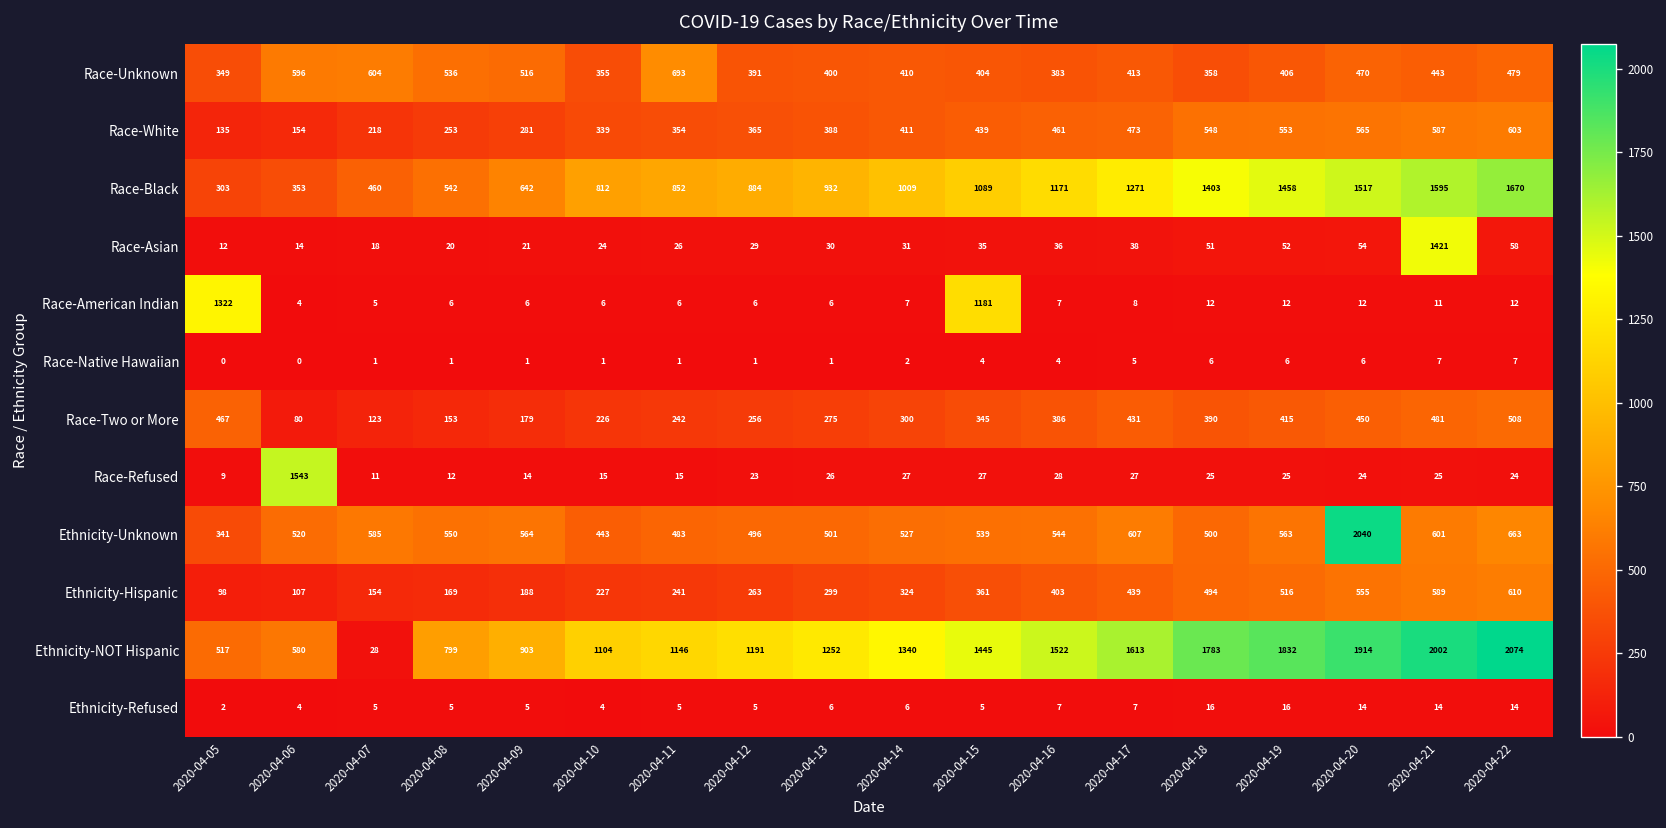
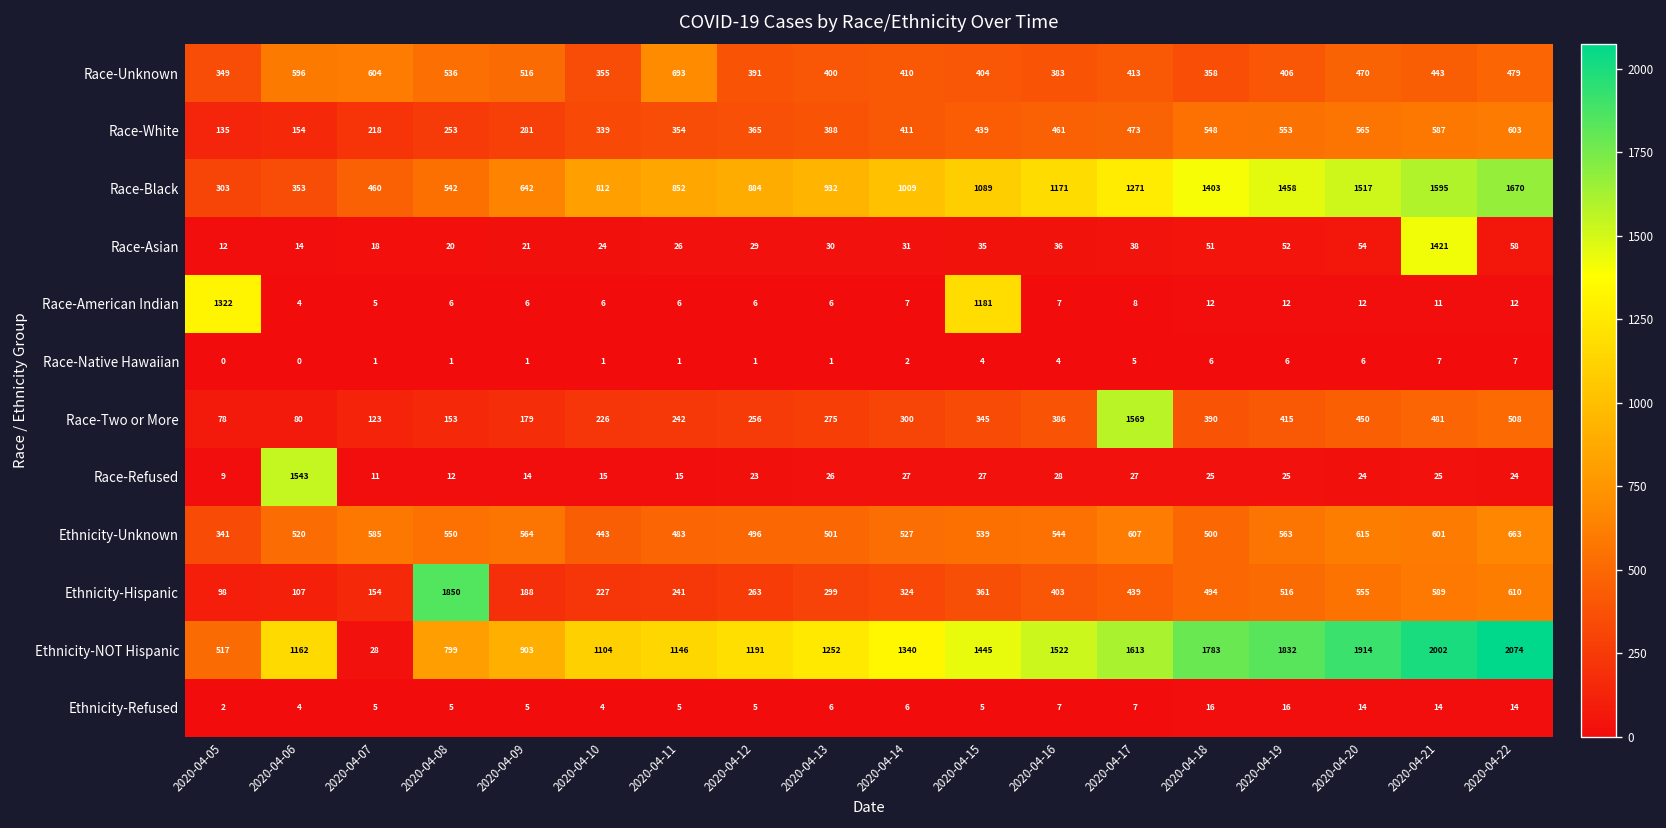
Race-Two or More, 2020-04-05: 467 -> 78
Race-Two or More, 2020-04-17: 431 -> 1569
Ethnicity-Unknown, 2020-04-20: 2040 -> 615
Ethnicity-Hispanic, 2020-04-08: 169 -> 1850
Ethnicity-NOT Hispanic, 2020-04-06: 580 -> 1162
